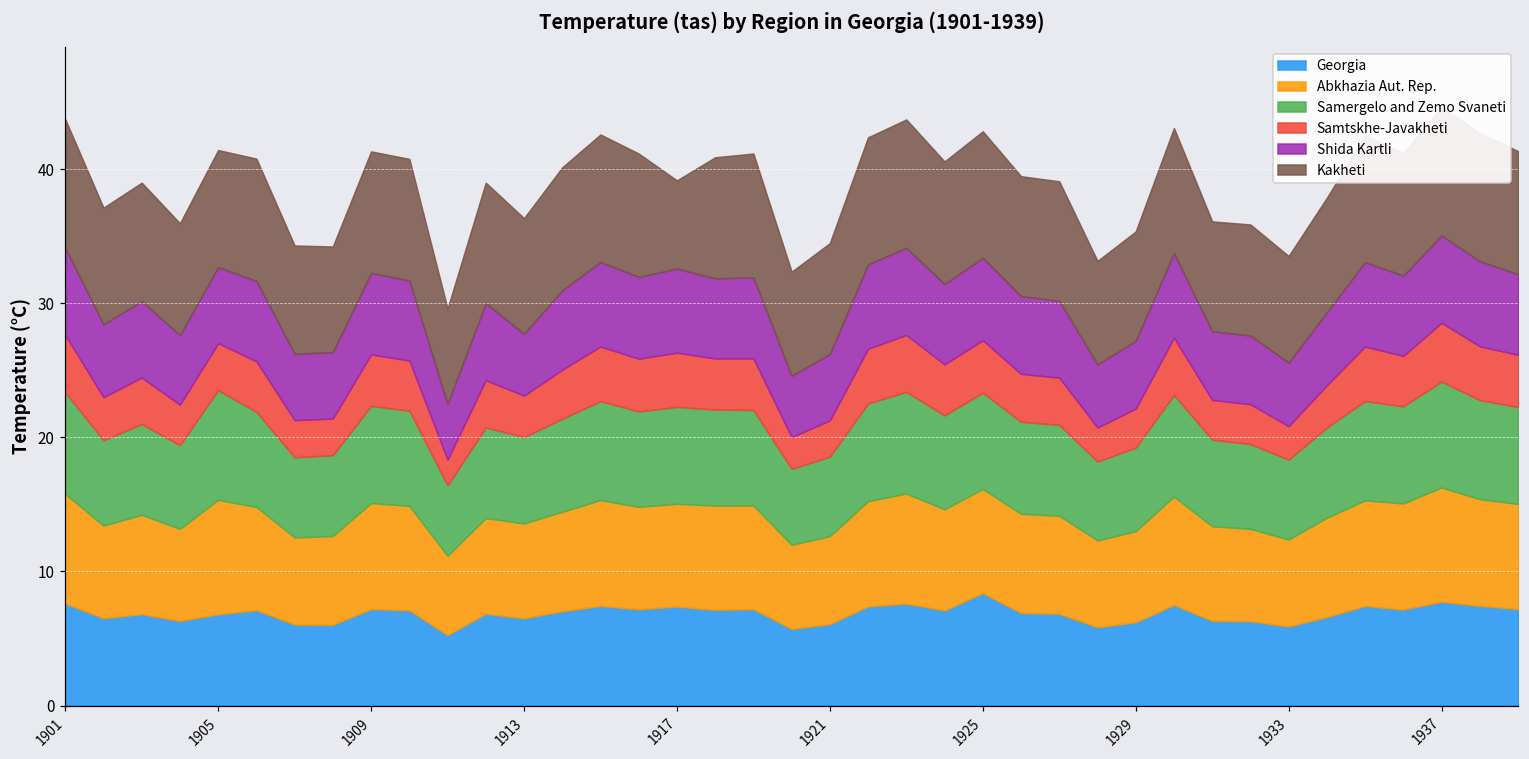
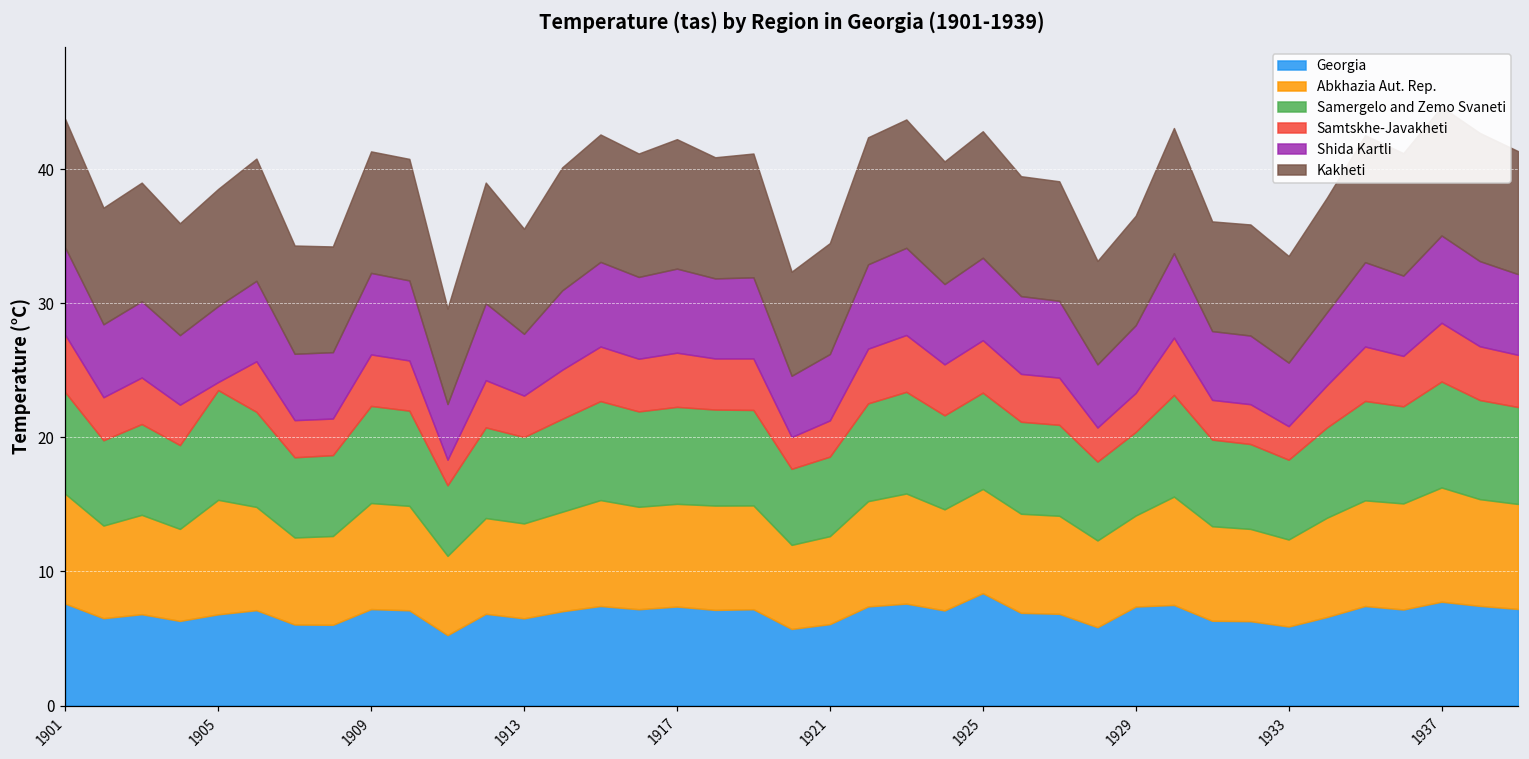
Samtskhe-Javakheti, 1905: 3.5 -> 0.6
Kakheti, 1913: 8.6 -> 7.8
Kakheti, 1917: 6.6 -> 9.6
Georgia, 1929: 6.2 -> 7.4
